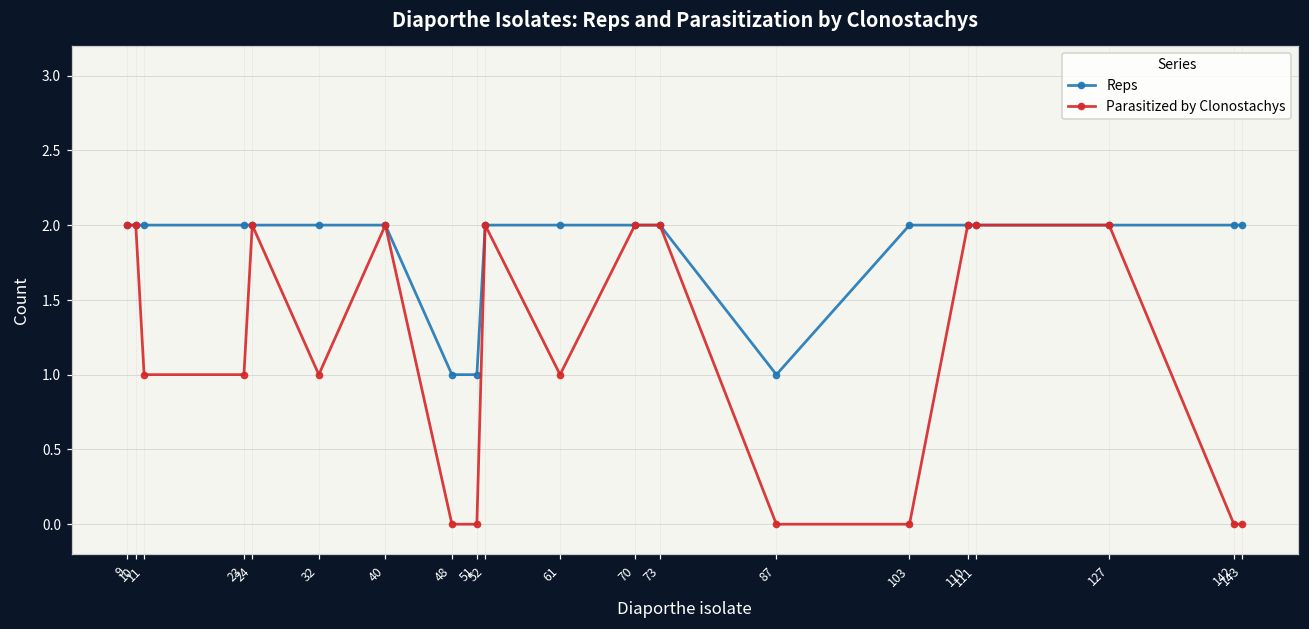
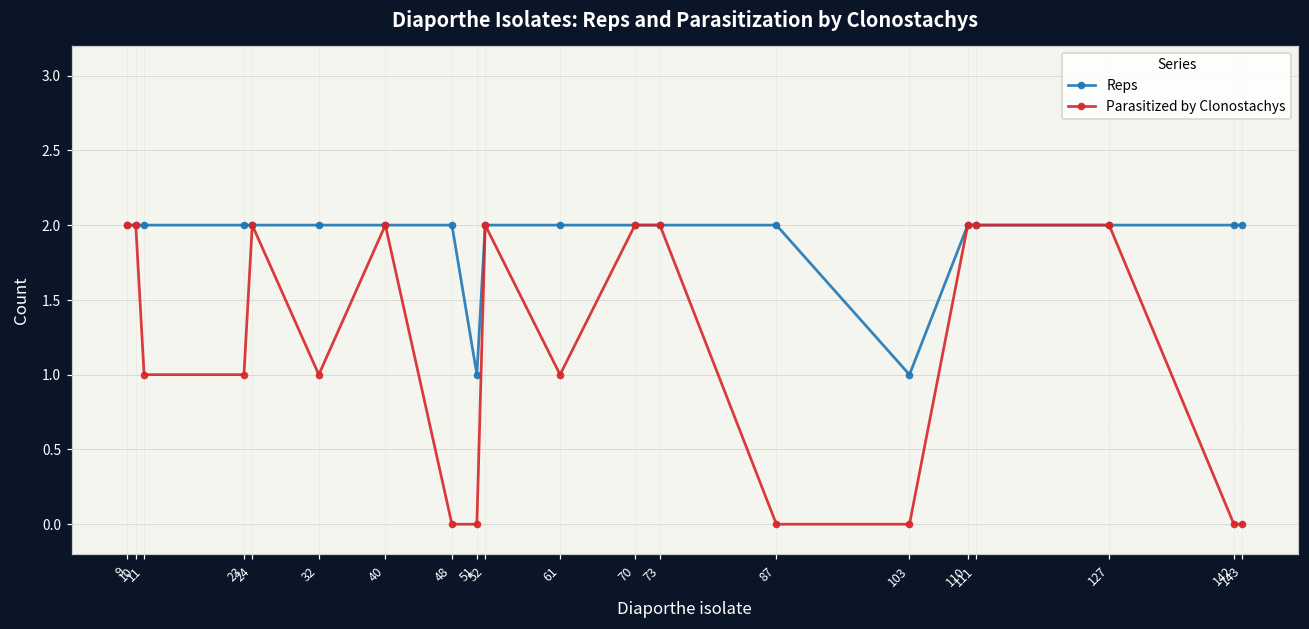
Reps, 48: 1 -> 2
Reps, 87: 1 -> 2
Reps, 103: 2 -> 1
